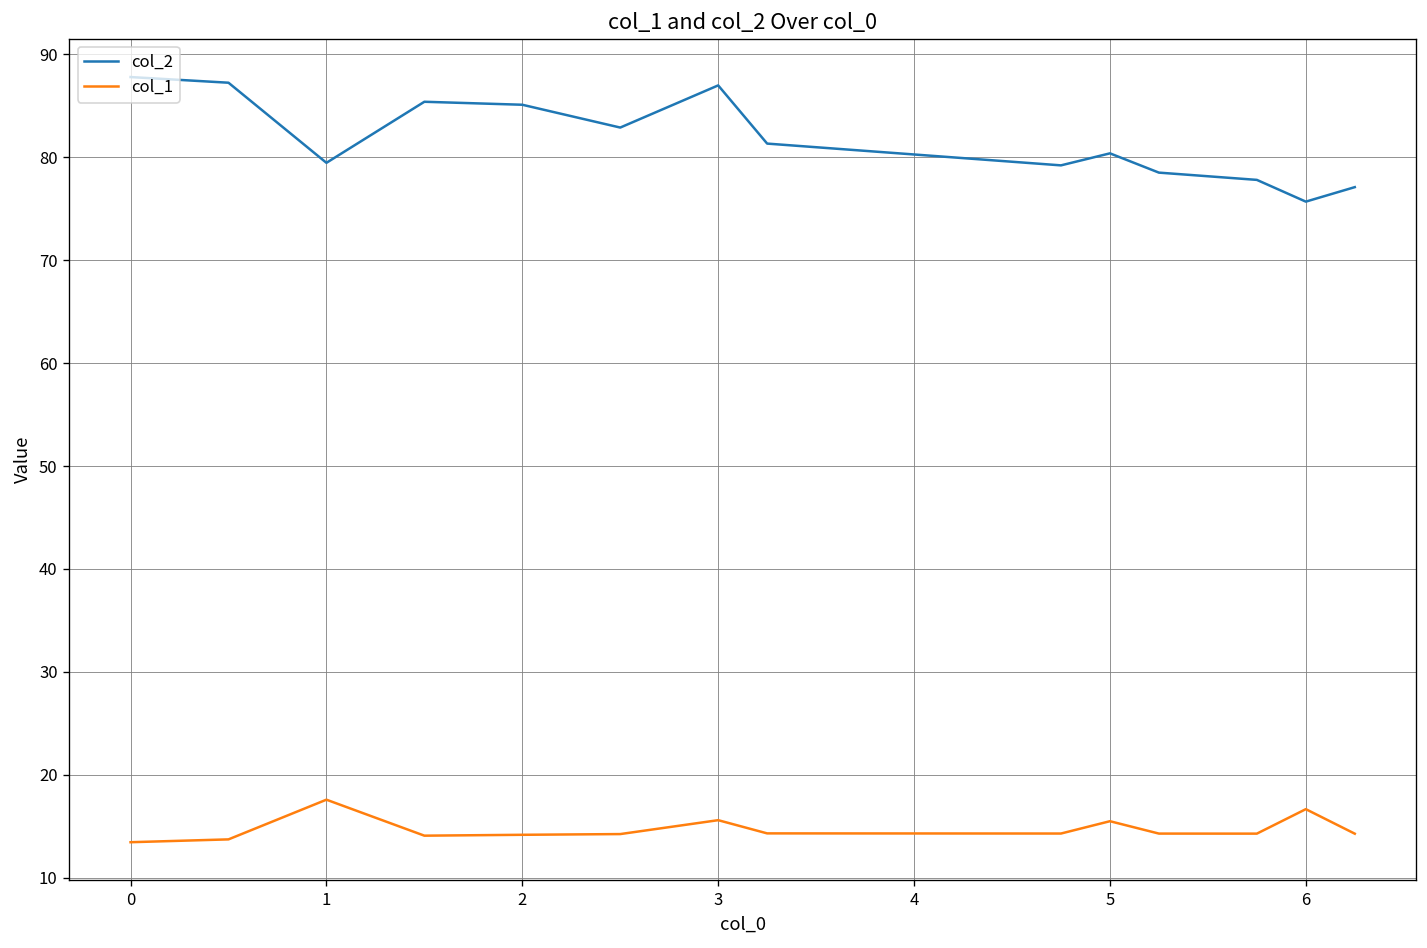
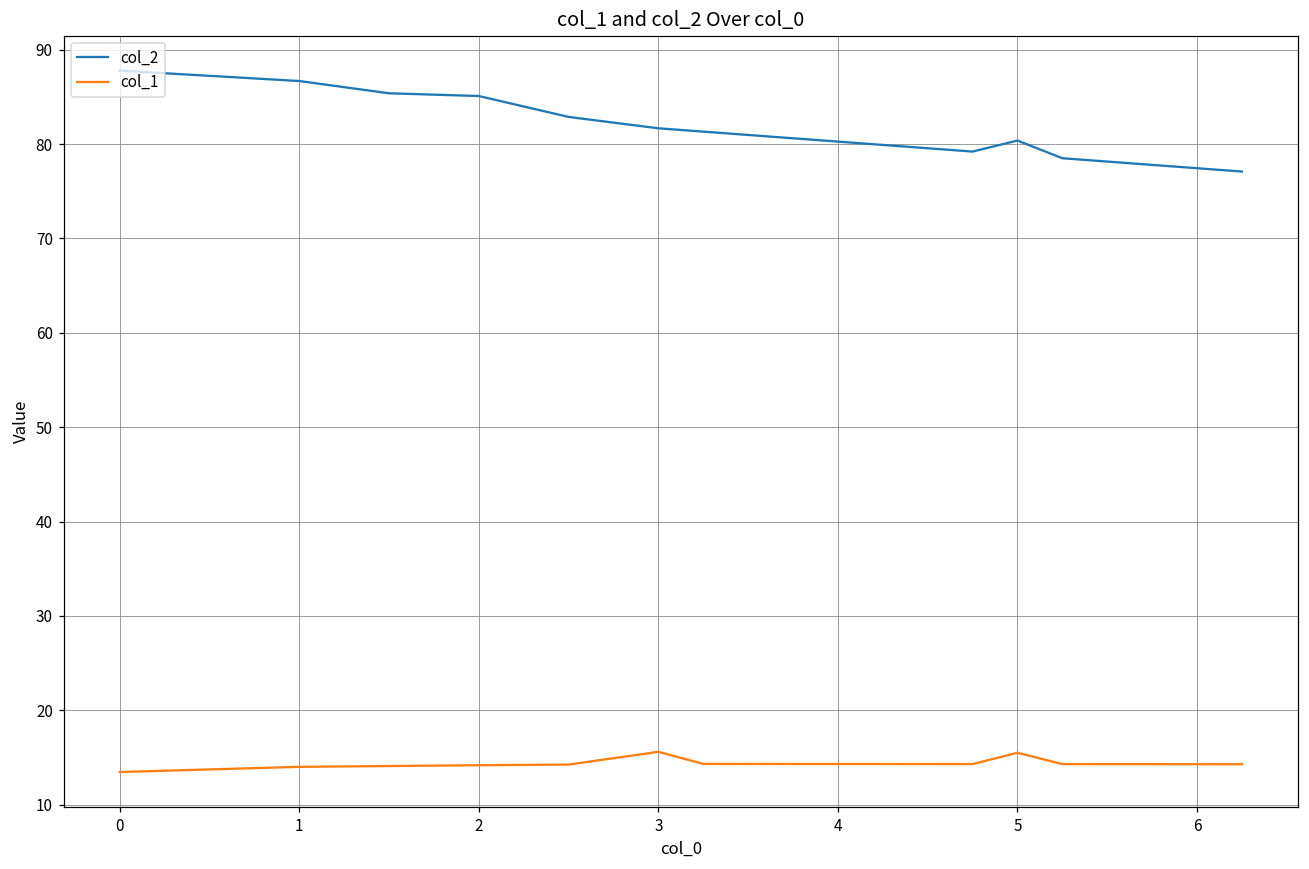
col_2, 1: 79 -> 87
col_1, 1: 18 -> 14
col_2, 3: 87 -> 82
col_2, 6: 76 -> 77
col_1, 6: 17 -> 14
